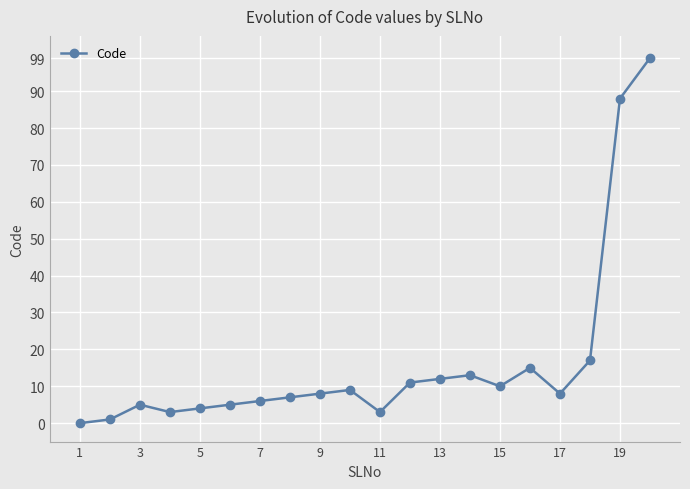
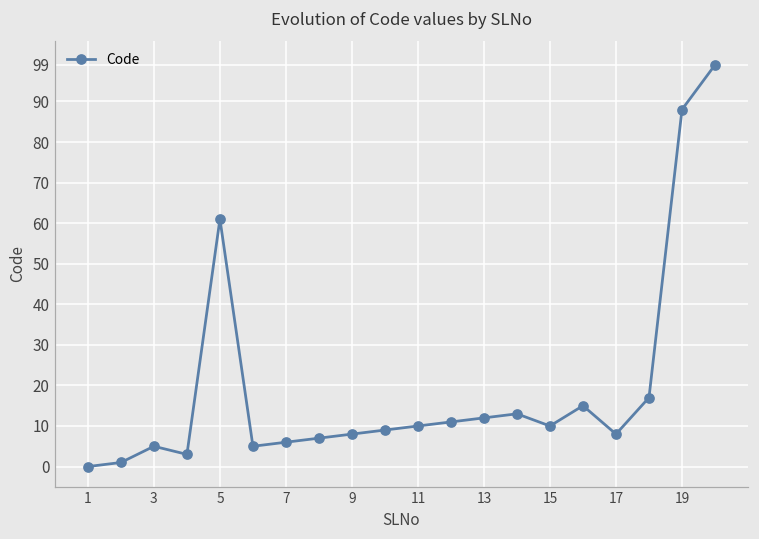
5: 4 -> 61
11: 3 -> 10
